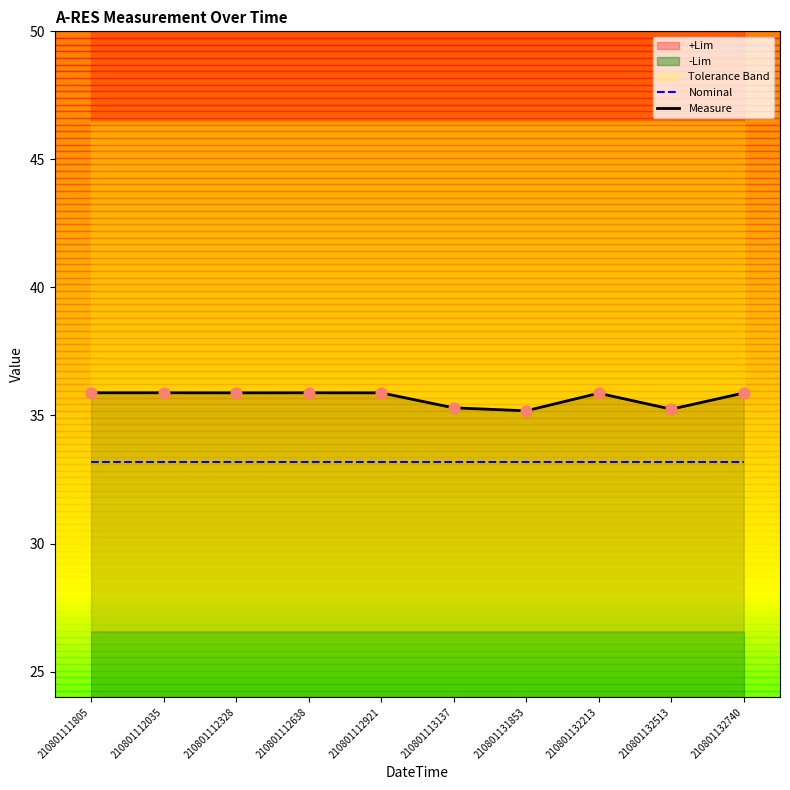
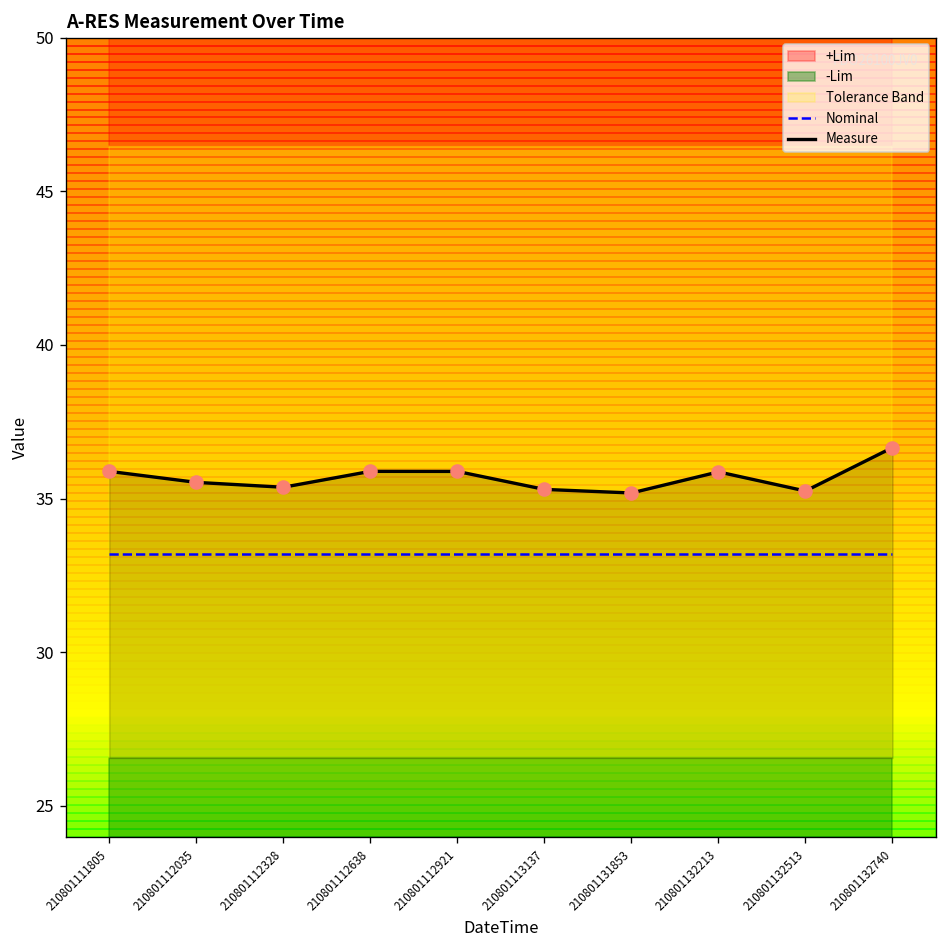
Measure, 210801112035: 35.9 -> 35.5
Measure, 210801112328: 35.9 -> 35.4
Measure, 210801132740: 35.9 -> 36.7
